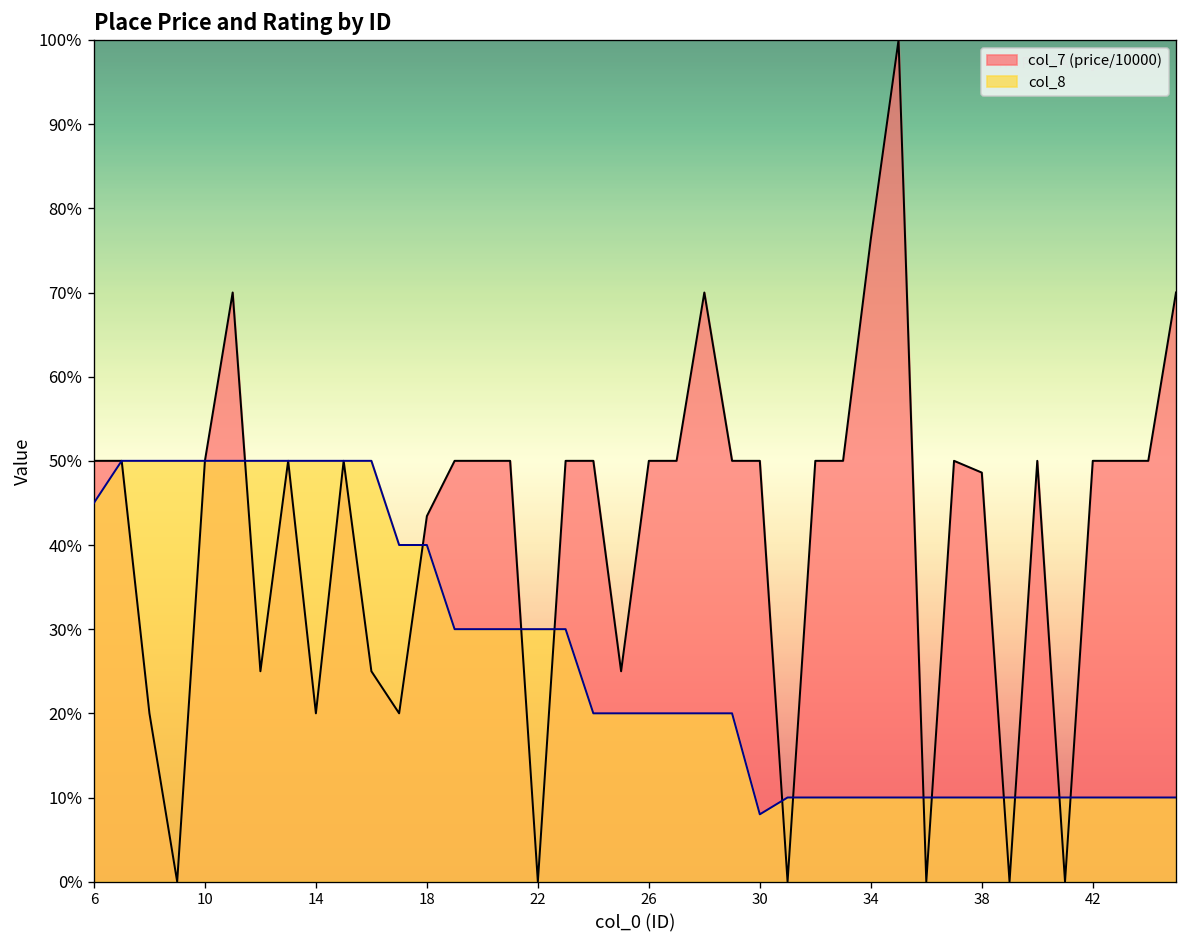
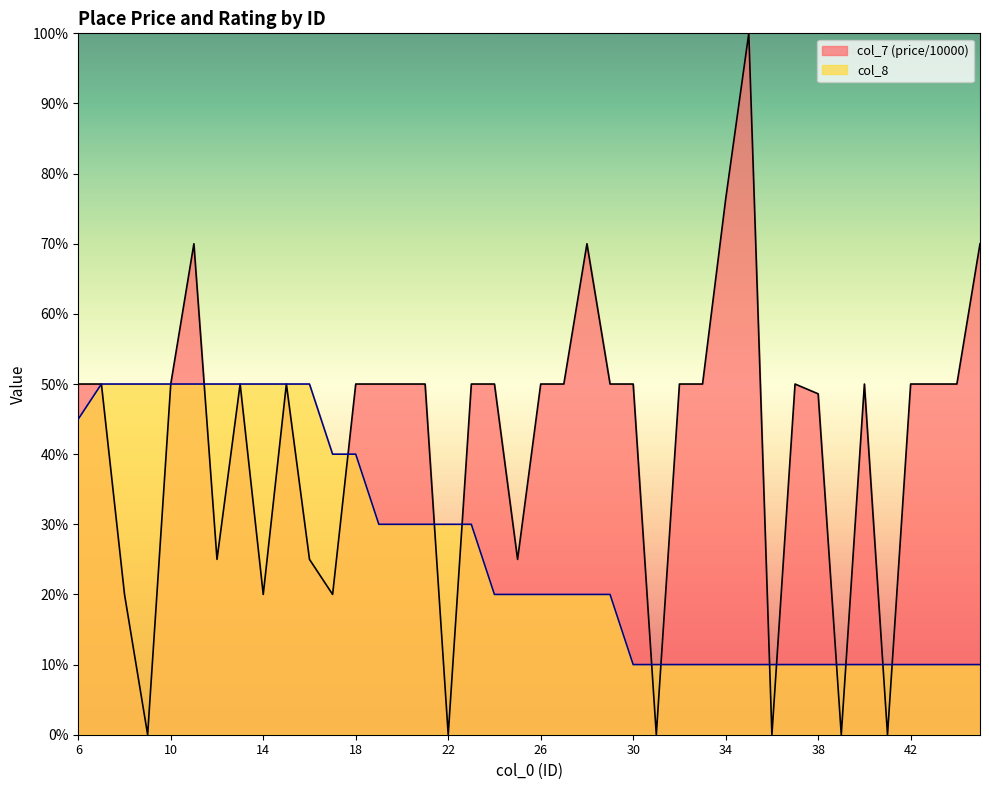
col_7 (price/10000), 18: 43% -> 50%
col_8, 30: 8% -> 10%
